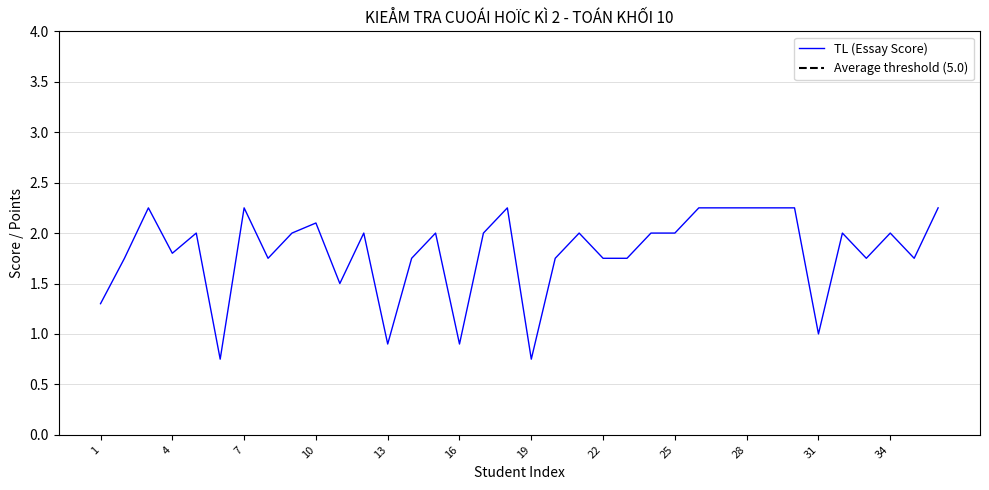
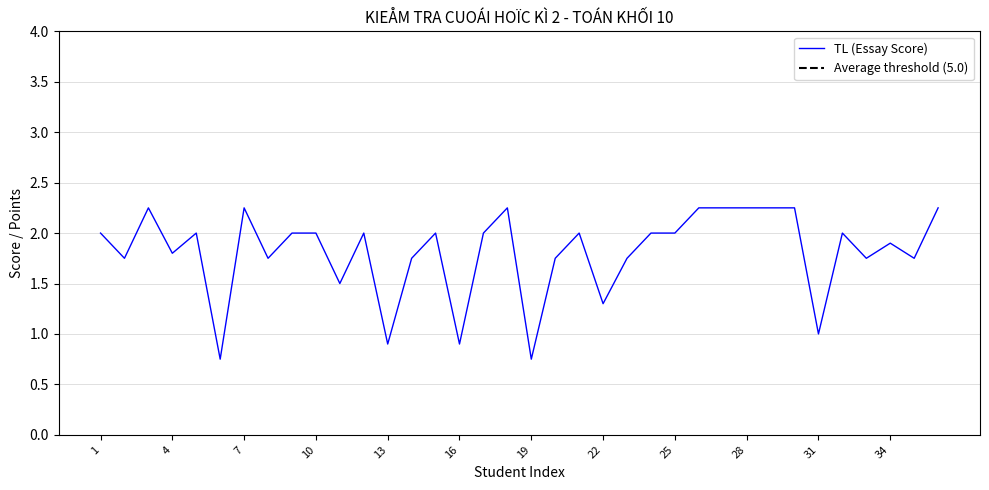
1: 1.3 -> 2.0
10: 2.1 -> 2.0
22: 1.75 -> 1.30
34: 2.0 -> 1.9
